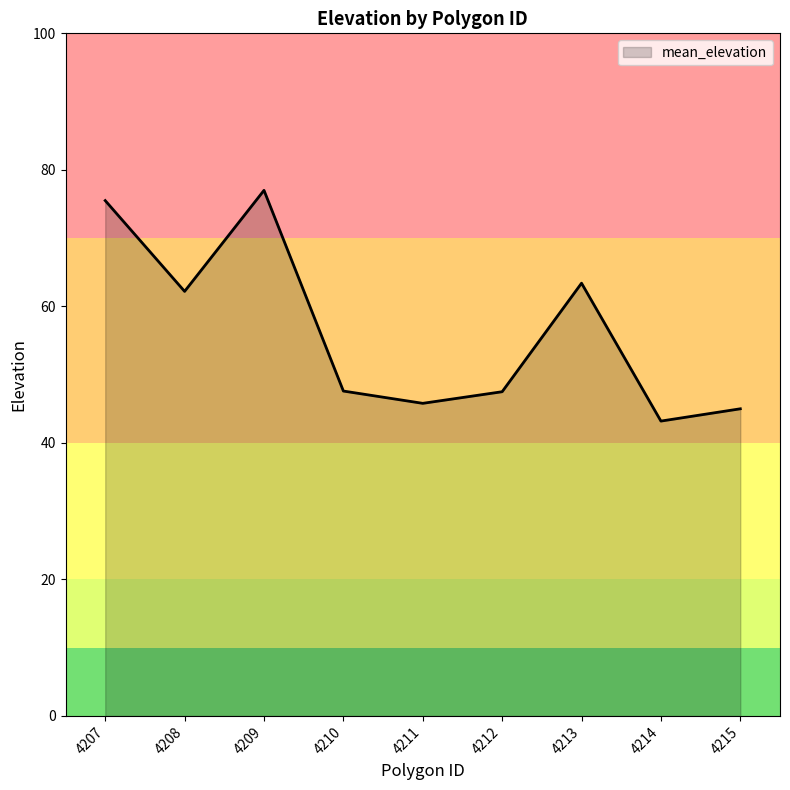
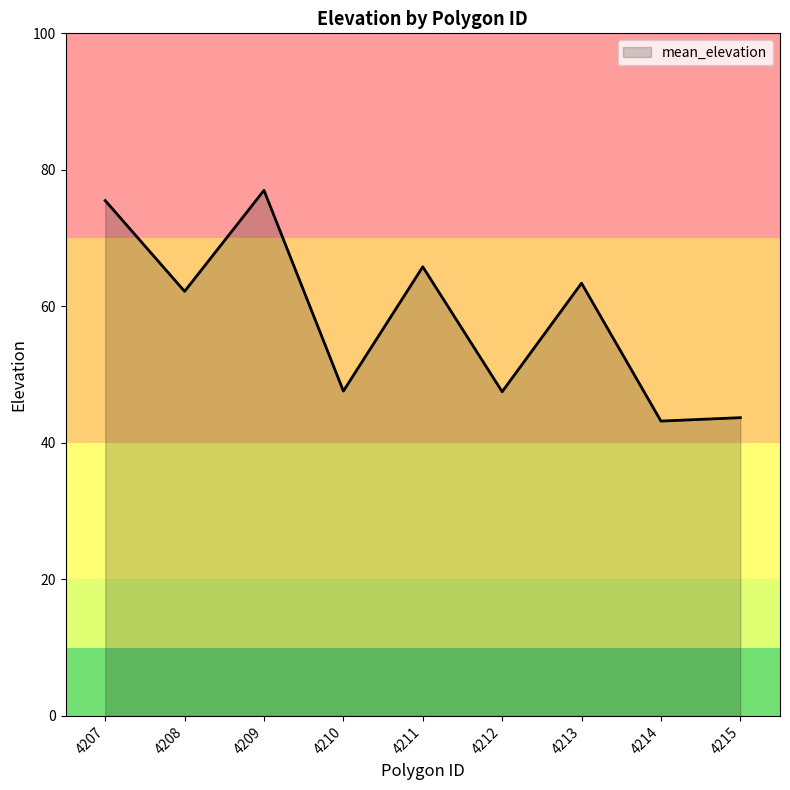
4211: 46 -> 66
4215: 45 -> 44
